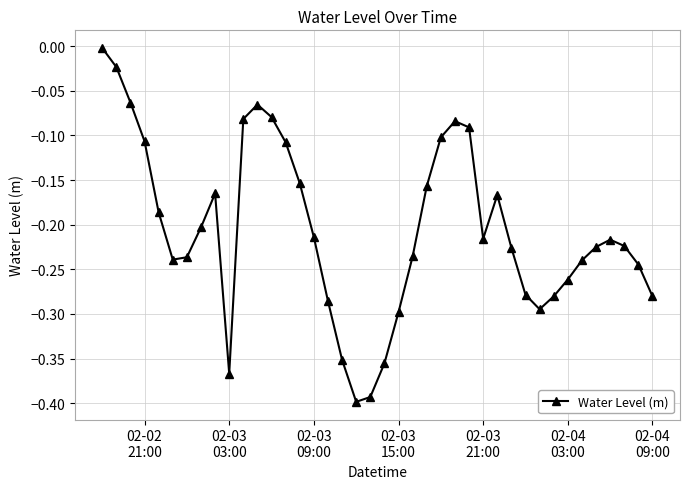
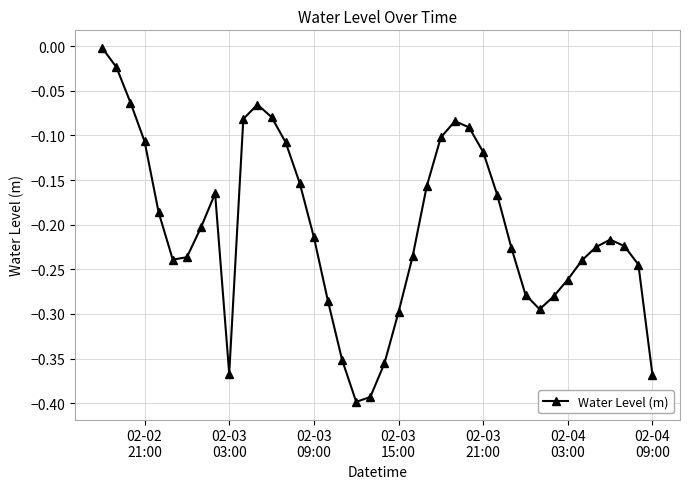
02-03 21:00: -0.22 -> -0.12
02-04 09:00: -0.28 -> -0.37
